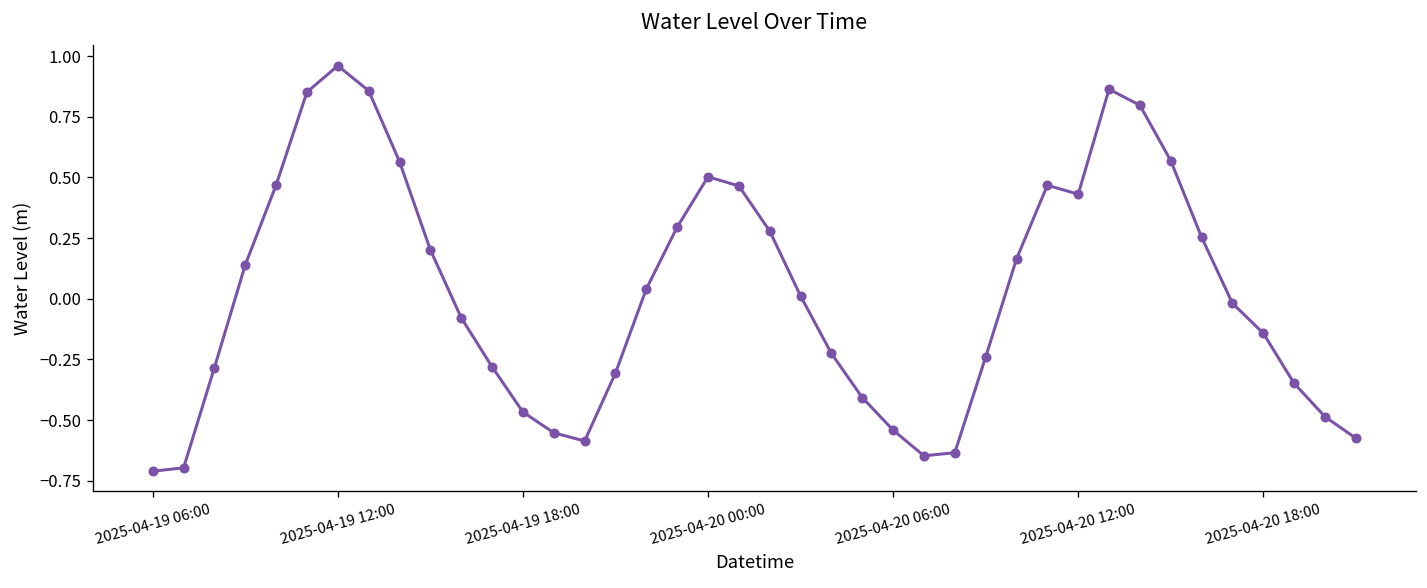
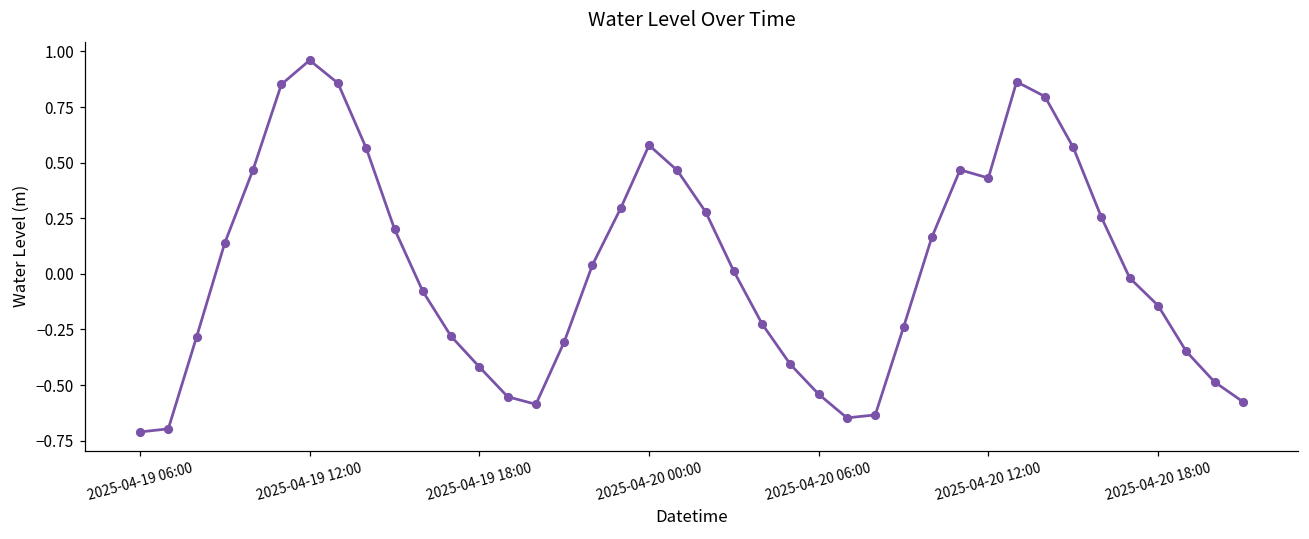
2025-04-19 18:00: -0.47 -> -0.42
2025-04-20 00:00: 0.50 -> 0.58
